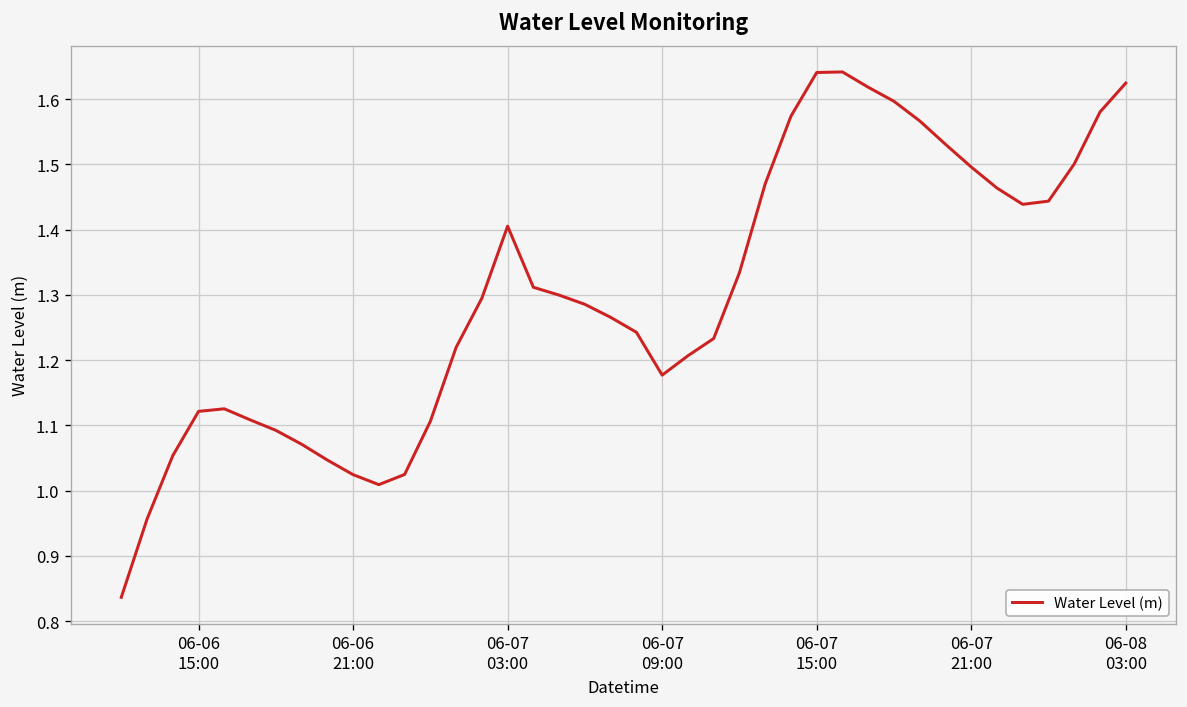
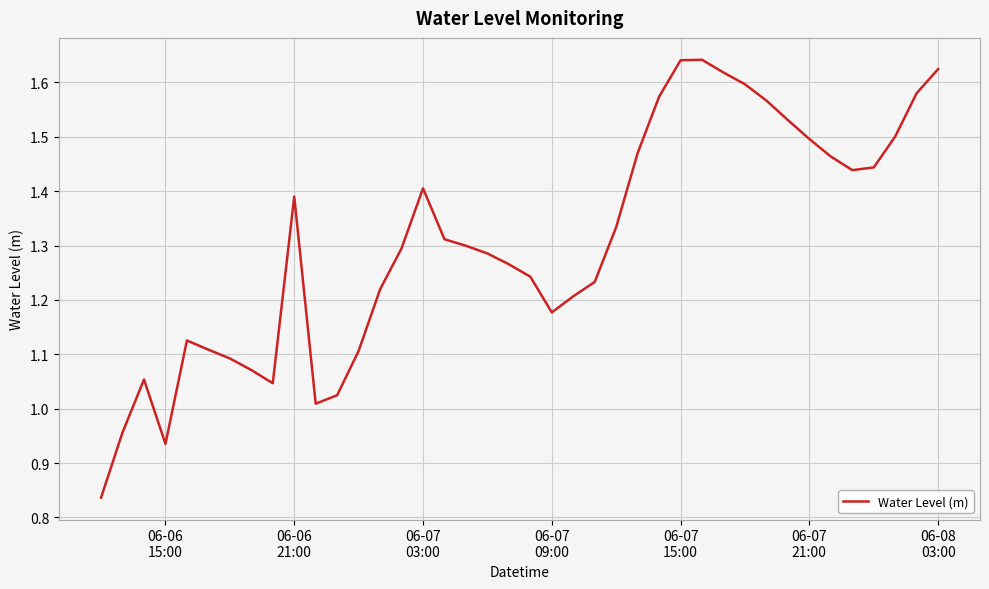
06-06 15:00: 1.12 -> 0.94
06-06 21:00: 1.02 -> 1.39
